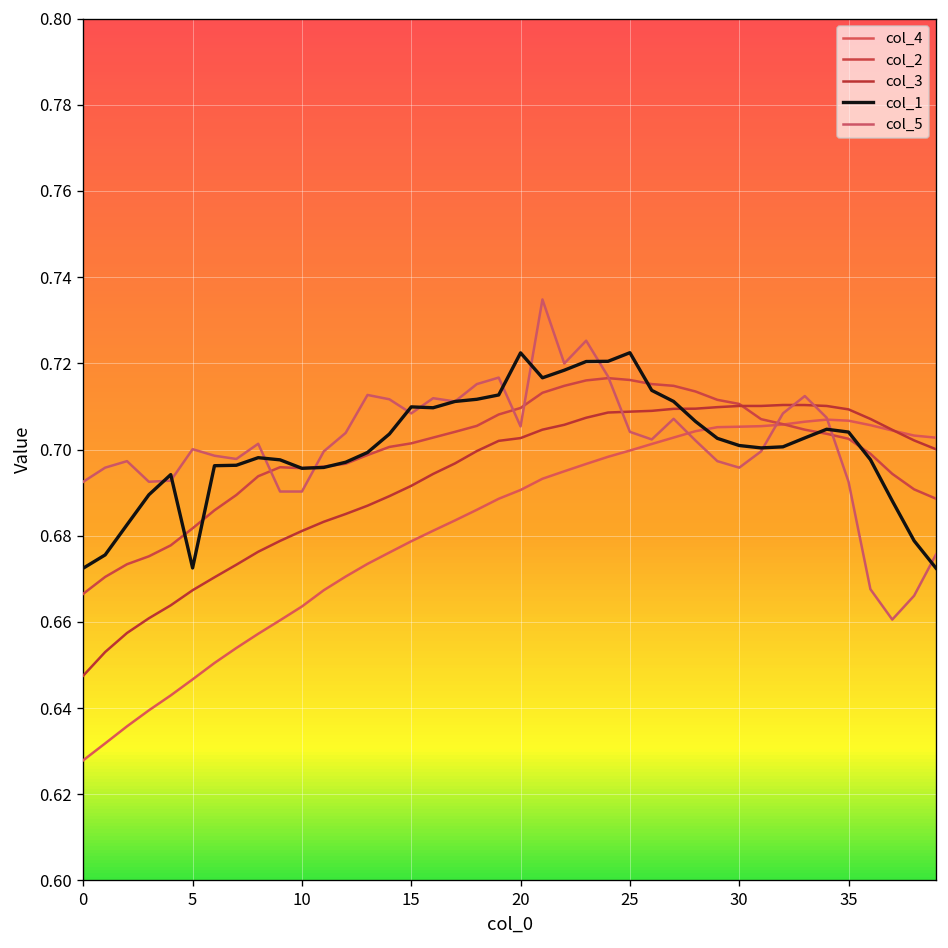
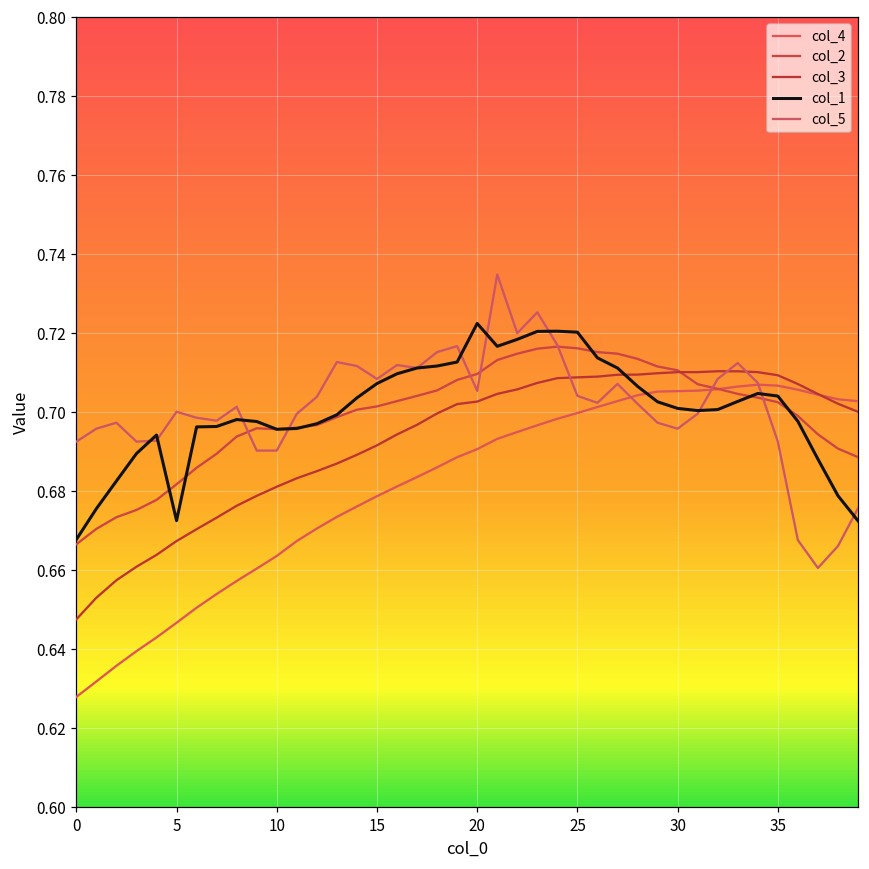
col_1, 0: 0.672 -> 0.668
col_1, 15: 0.710 -> 0.707
col_1, 25: 0.722 -> 0.720
